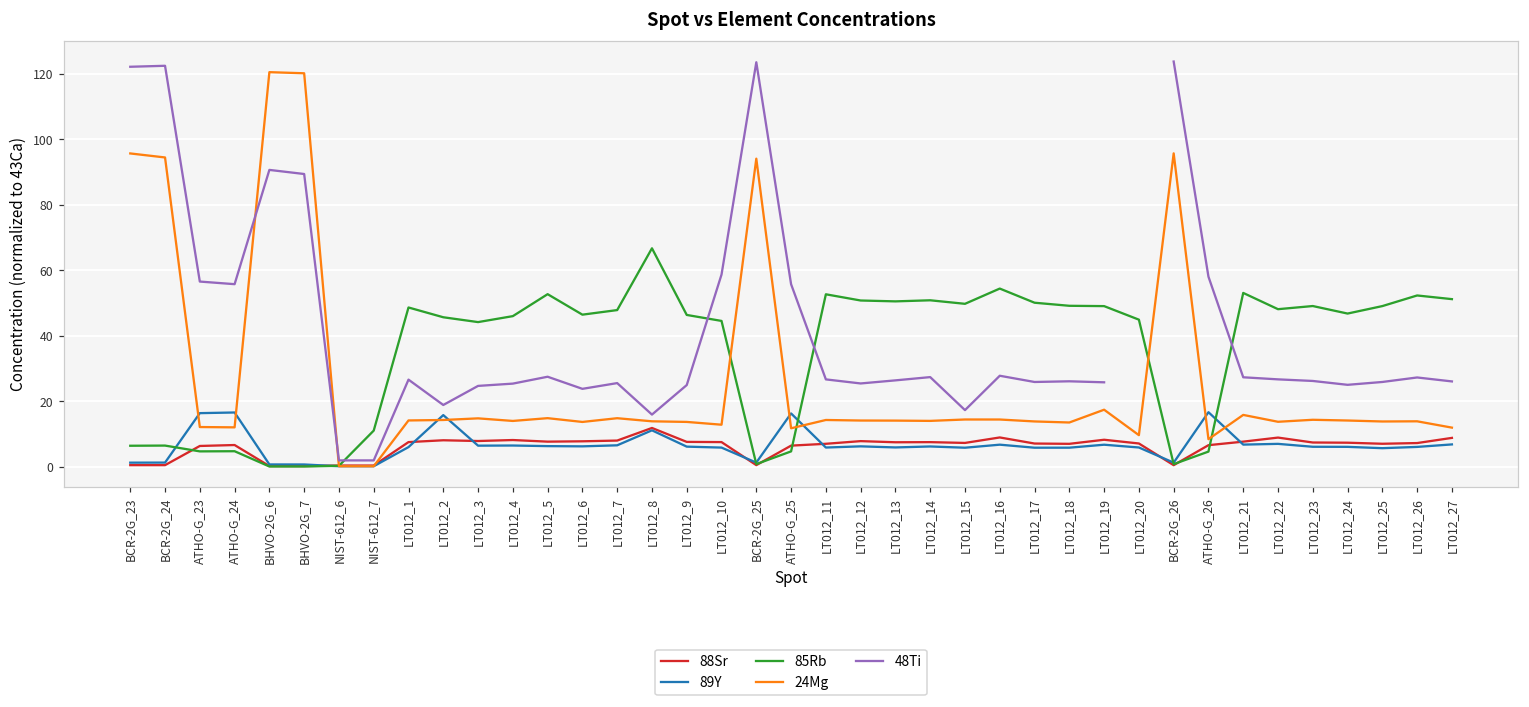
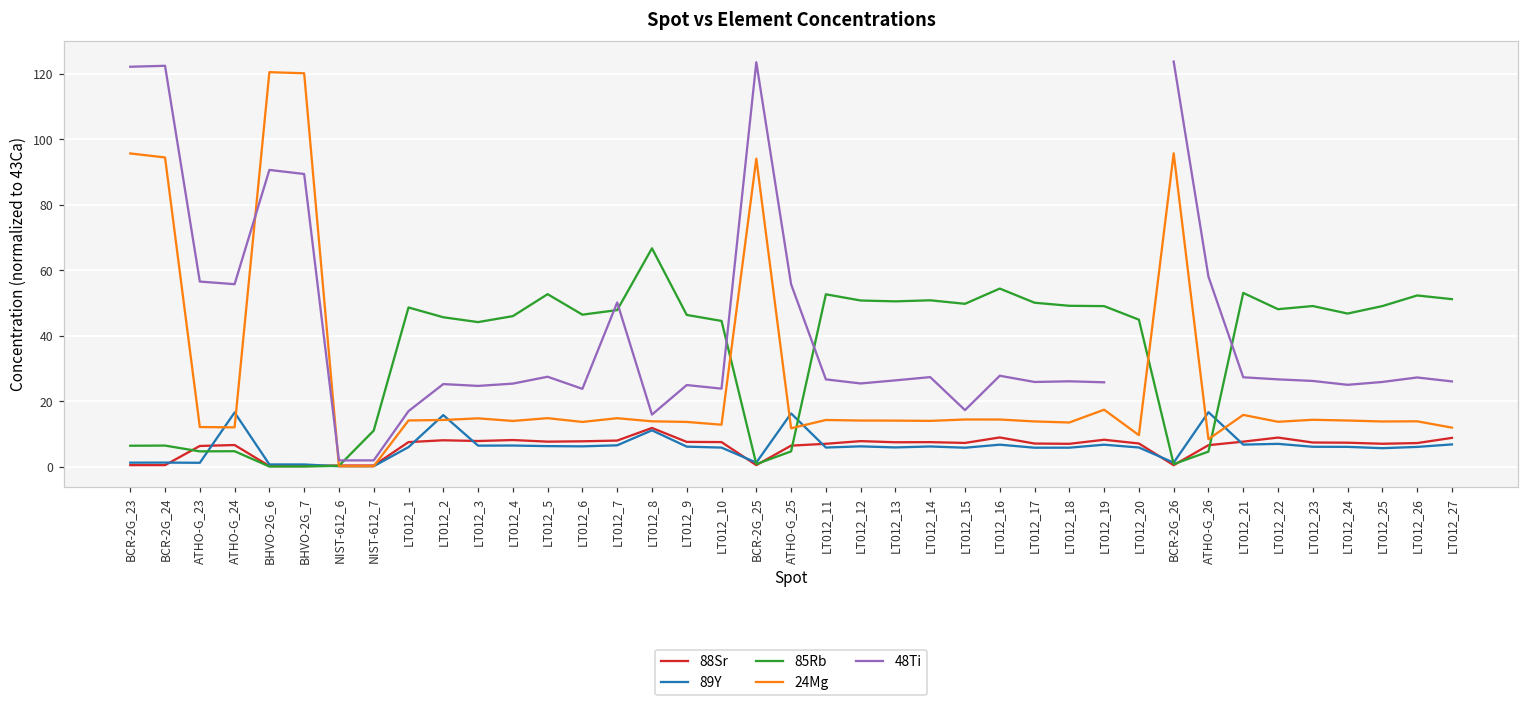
89Y, ATHO-G_23: 16 -> 1
48Ti, LT012_1: 27 -> 17
48Ti, LT012_2: 19 -> 25
48Ti, LT012_7: 26 -> 50
48Ti, LT012_10: 59 -> 24
